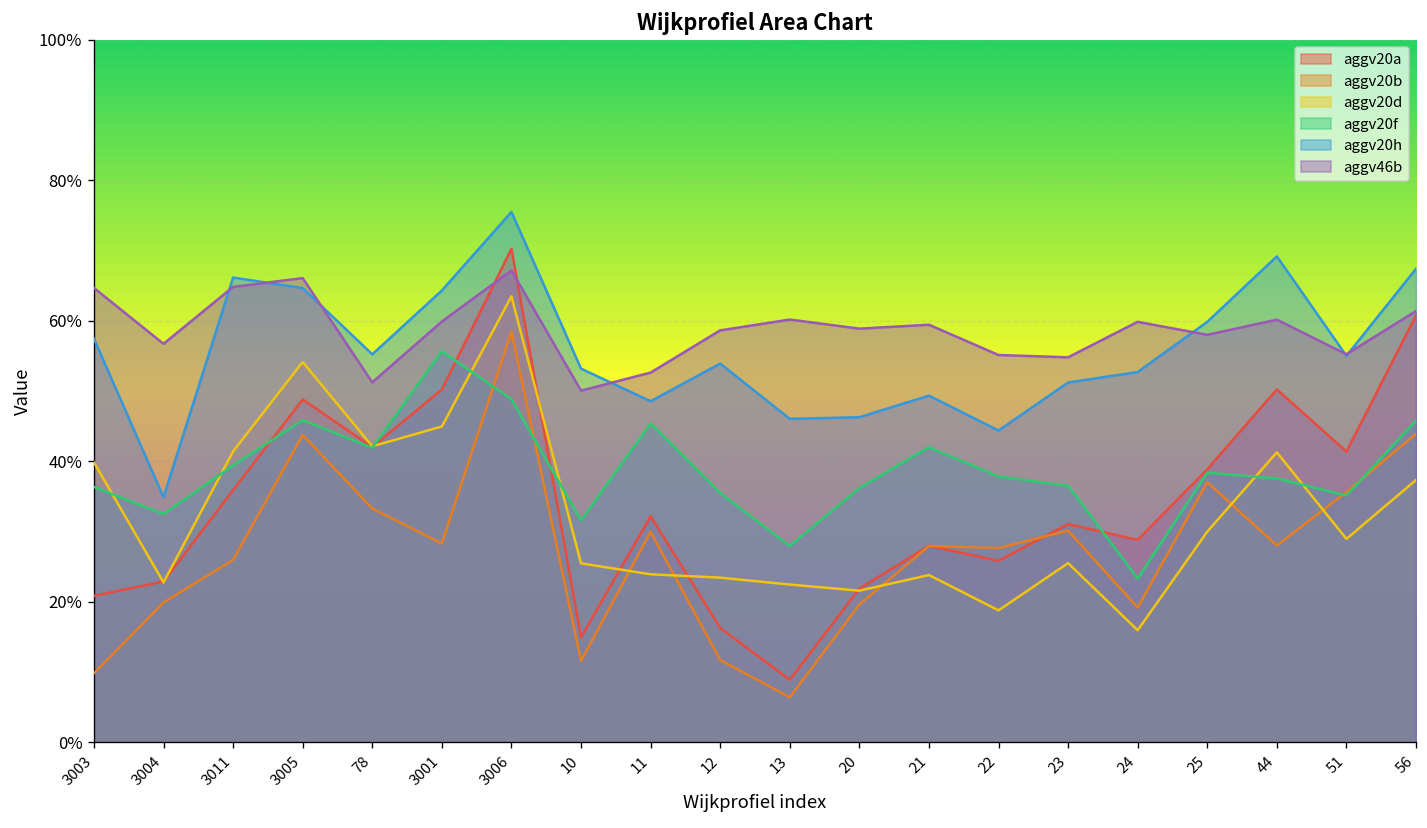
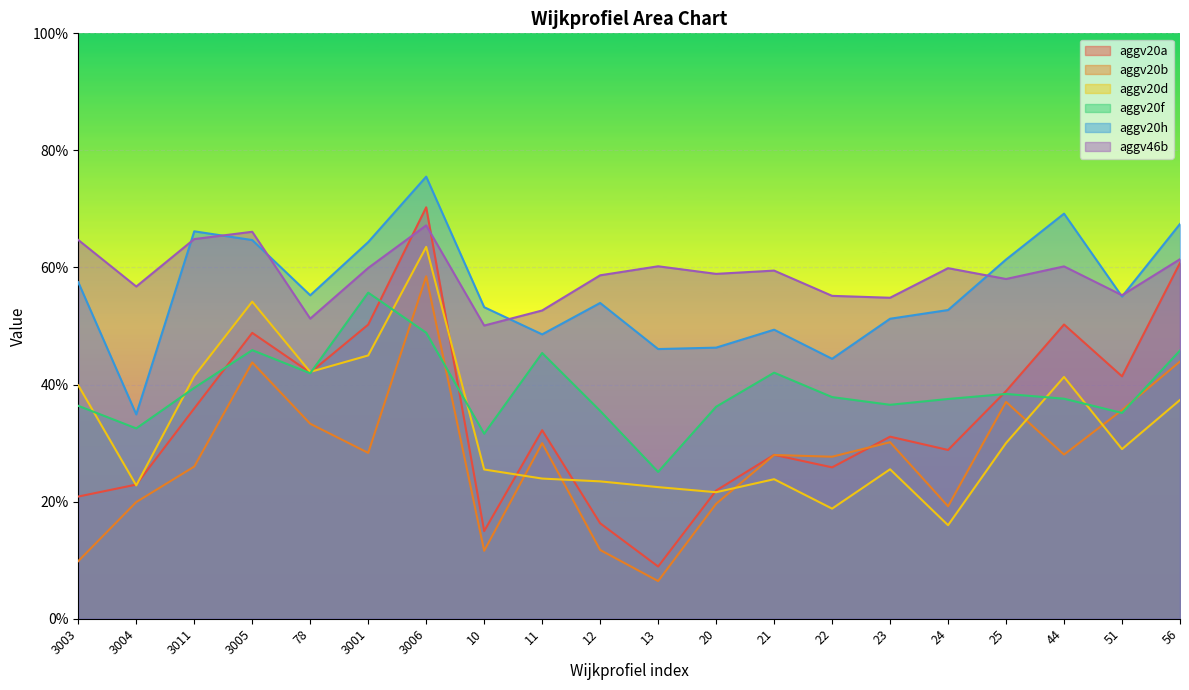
aggv20f, 13: 28% -> 25%
aggv20f, 24: 23% -> 38%
aggv20h, 25: 60% -> 61%
